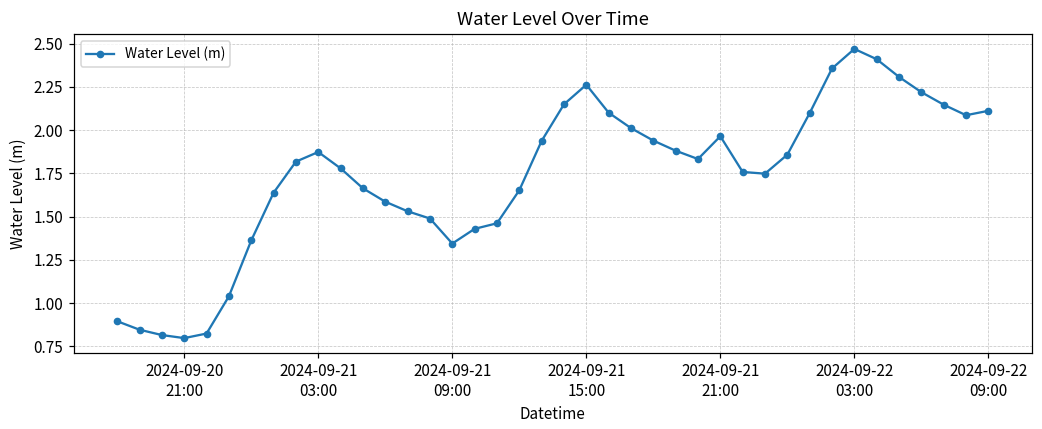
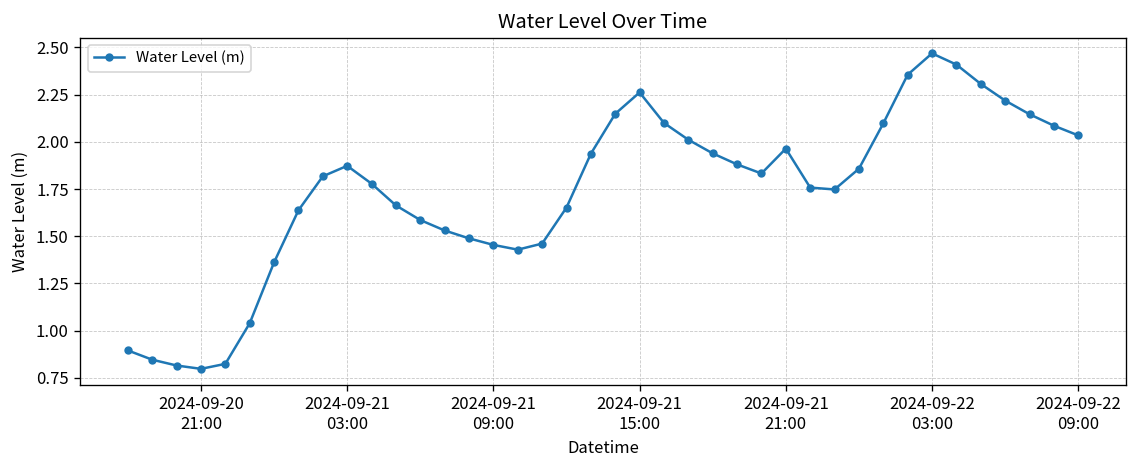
2024-09-21 09:00: 1.34 -> 1.45
2024-09-22 09:00: 2.11 -> 2.03
